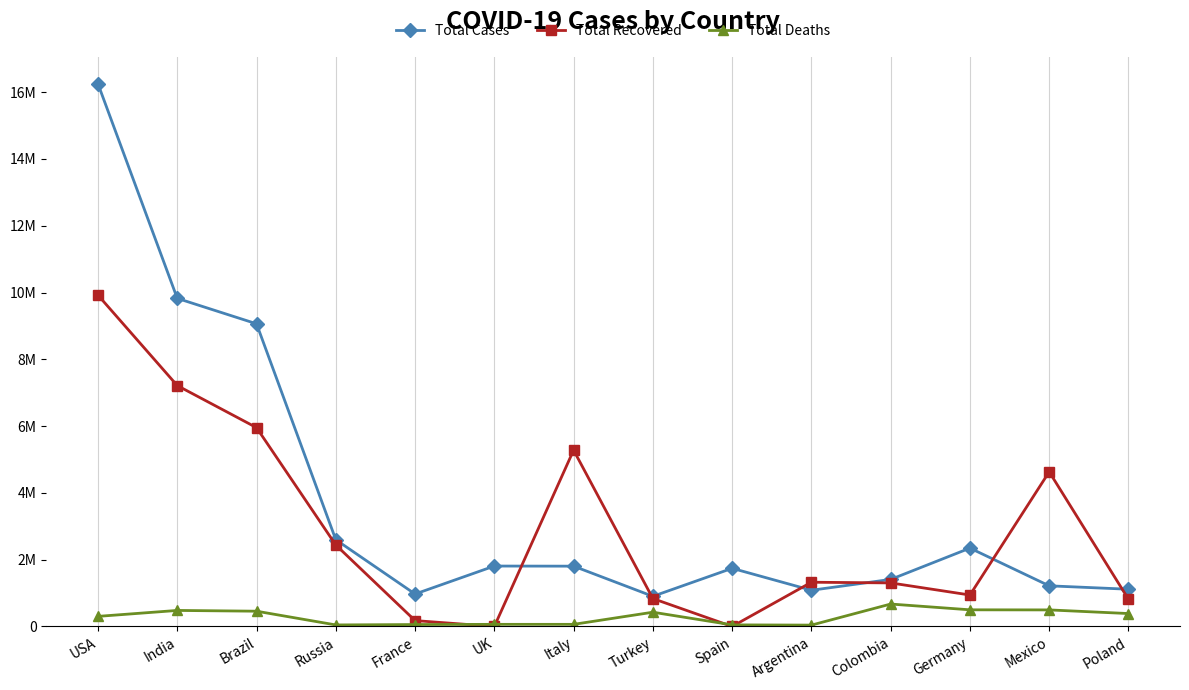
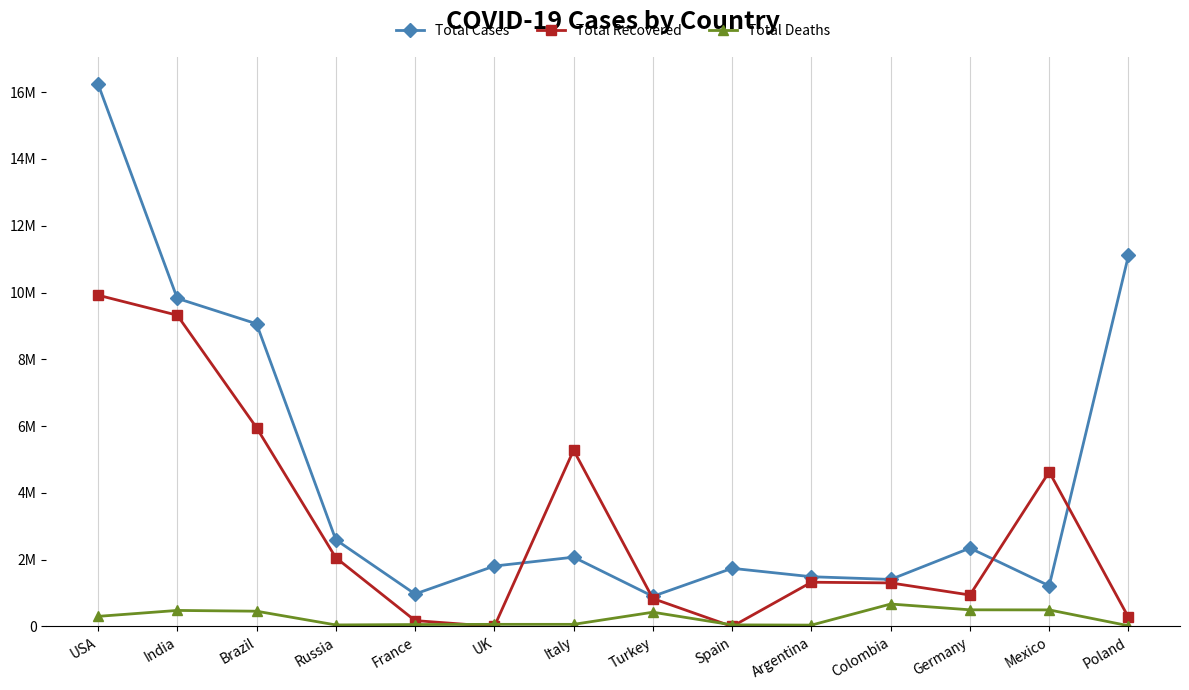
Total Recovered, India: 7200000 -> 9300000
Total Recovered, Russia: 2400000 -> 2100000
Total Cases, Italy: 1800000 -> 2100000
Total Cases, Argentina: 1100000 -> 1500000
Total Cases, Poland: 1100000 -> 11100000
Total Recovered, Poland: 800000 -> 300000
Total Deaths, Poland: 400000 -> 0
